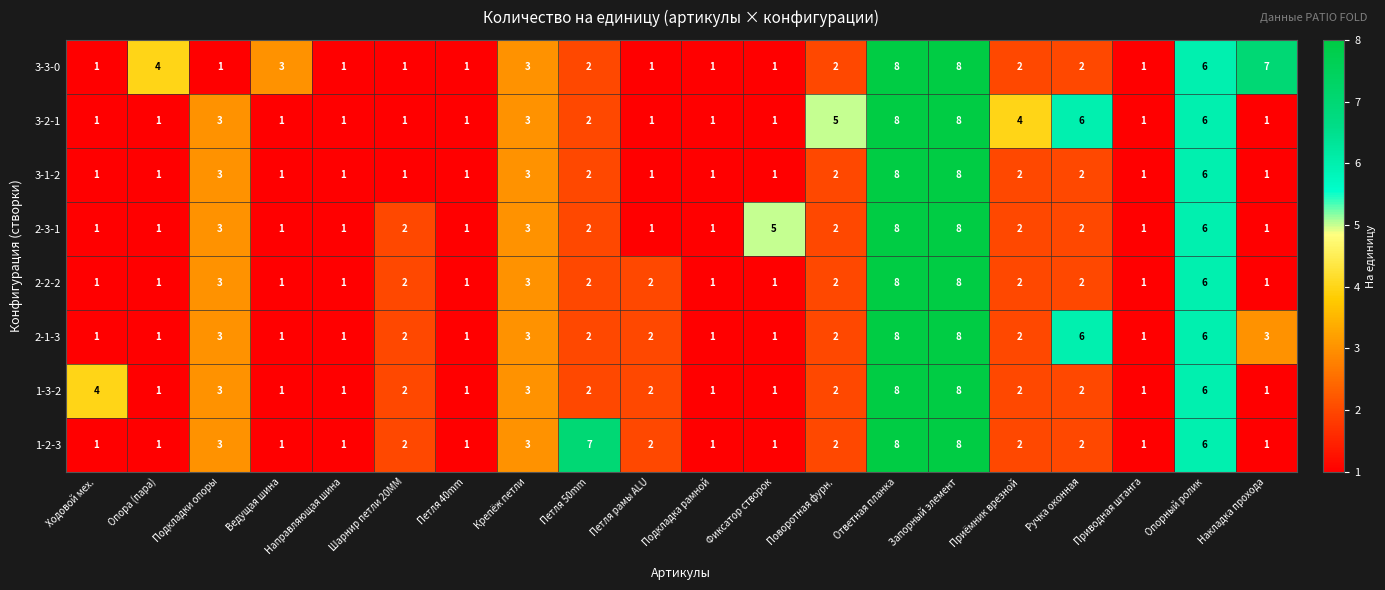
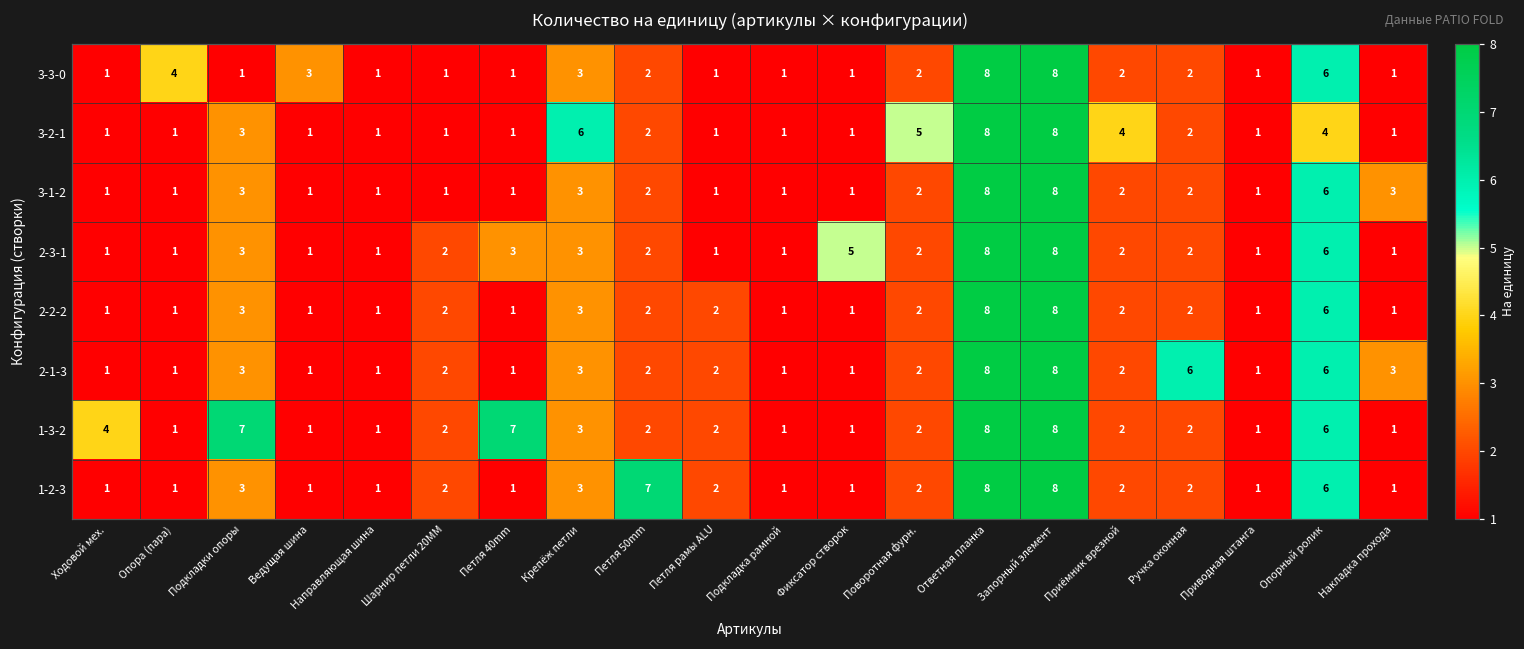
3-3-0, Накладка прохода: 7 -> 1
3-2-1, Крепёж петли: 3 -> 6
3-2-1, Ручка оконная: 6 -> 2
3-2-1, Опорный ролик: 6 -> 4
3-1-2, Накладка прохода: 1 -> 3
2-3-1, Петля 40mm: 1 -> 3
1-3-2, Подкладки опоры: 3 -> 7
1-3-2, Петля 40mm: 1 -> 7
